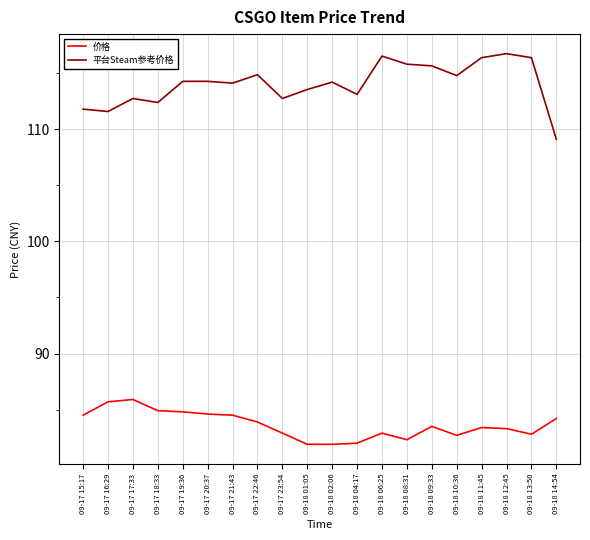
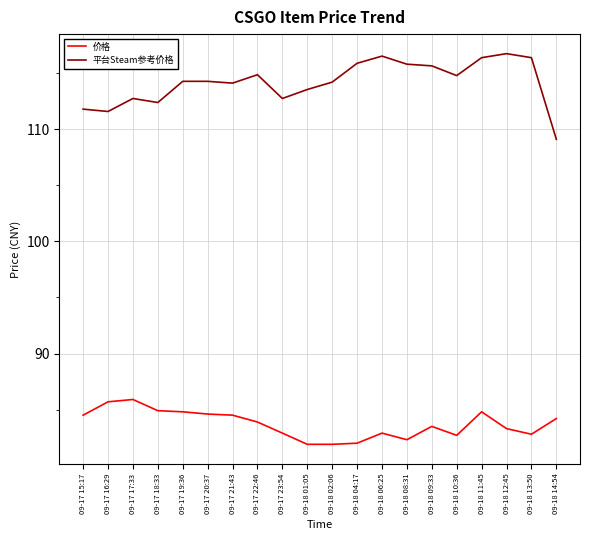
平台Steam参考价格, 09-18 04:17: 113.1 -> 115.9
价格, 09-18 11:45: 83.4 -> 84.8
